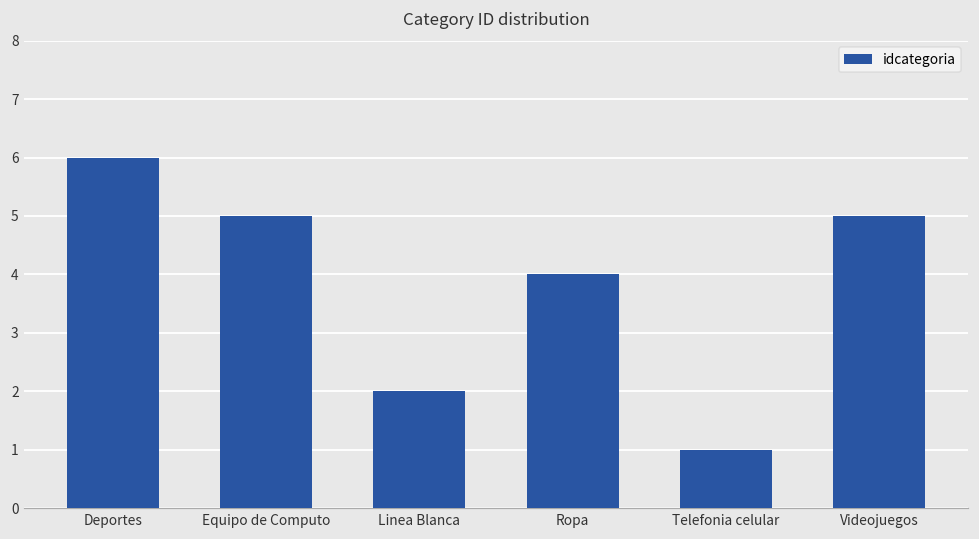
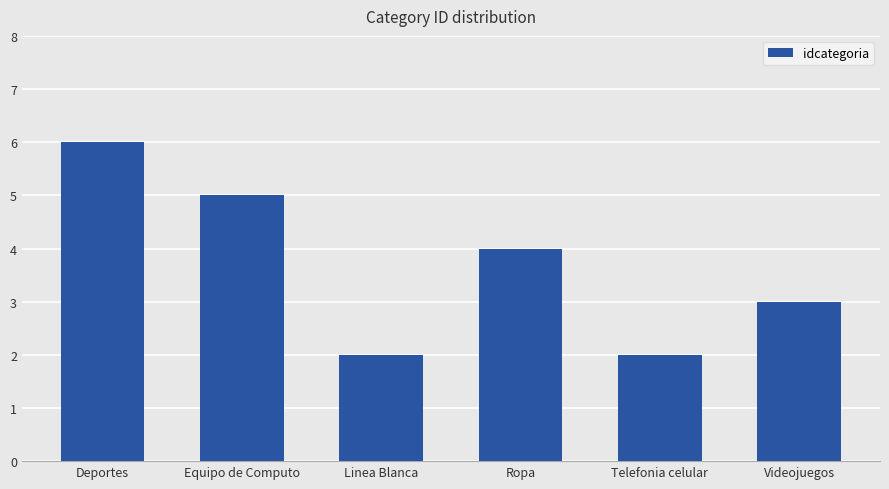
Telefonia celular: 1 -> 2
Videojuegos: 5 -> 3
